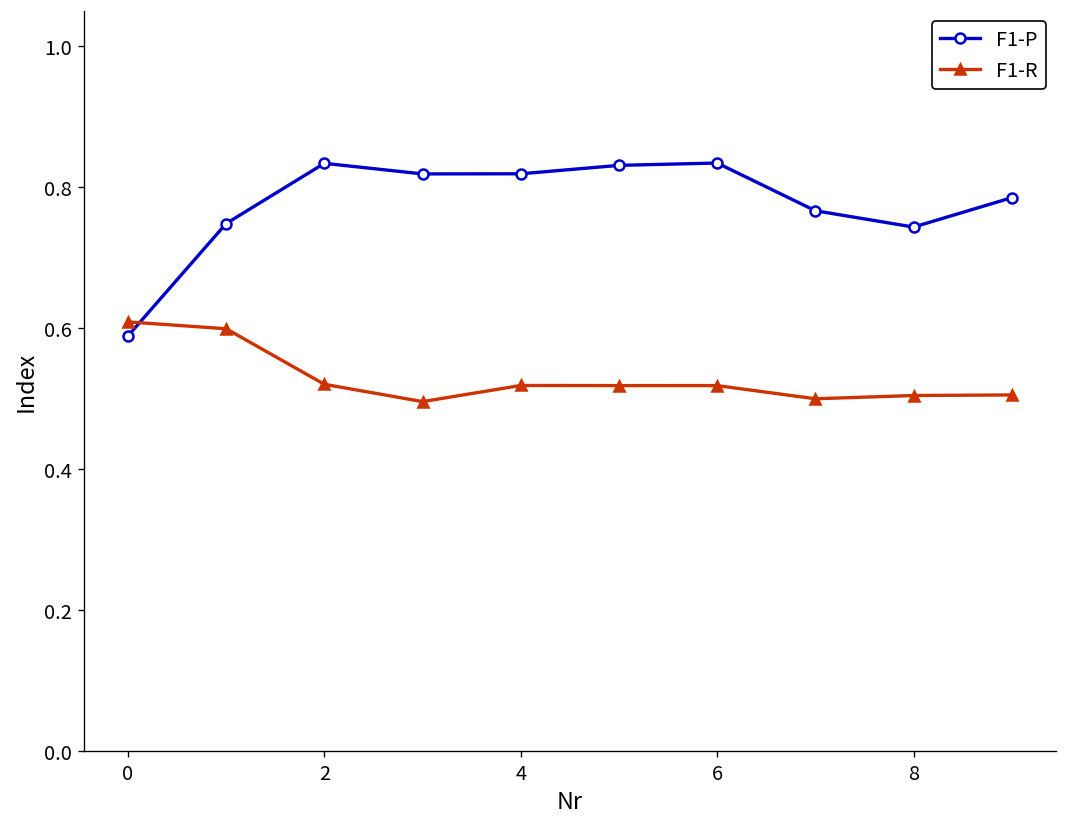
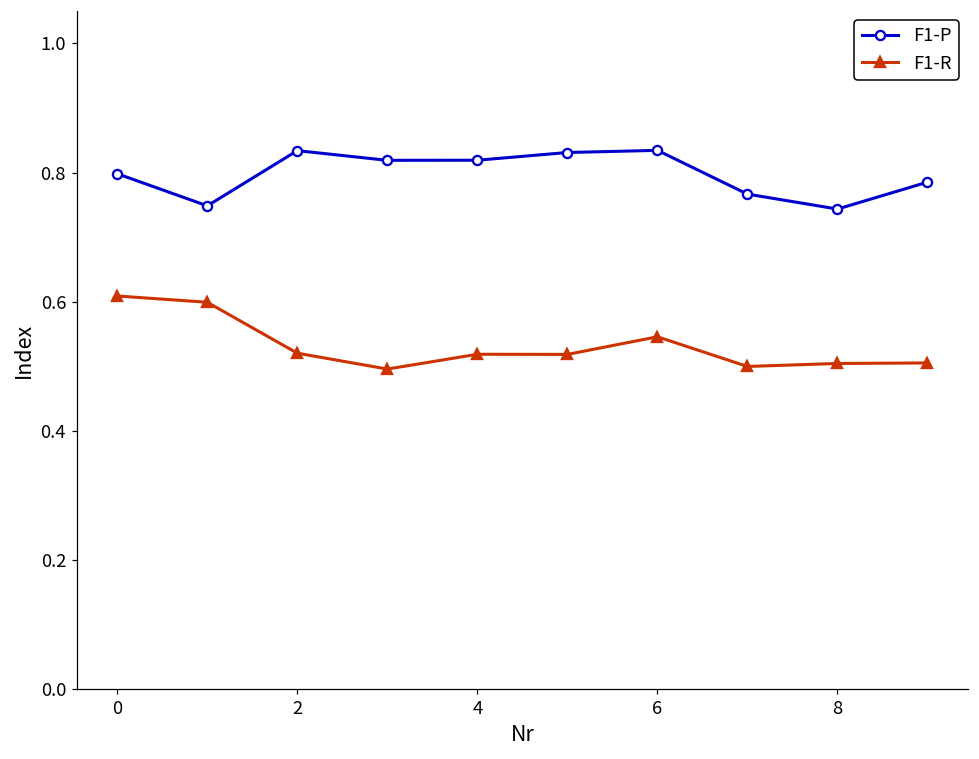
F1-P, 0: 0.59 -> 0.80
F1-R, 6: 0.52 -> 0.55
